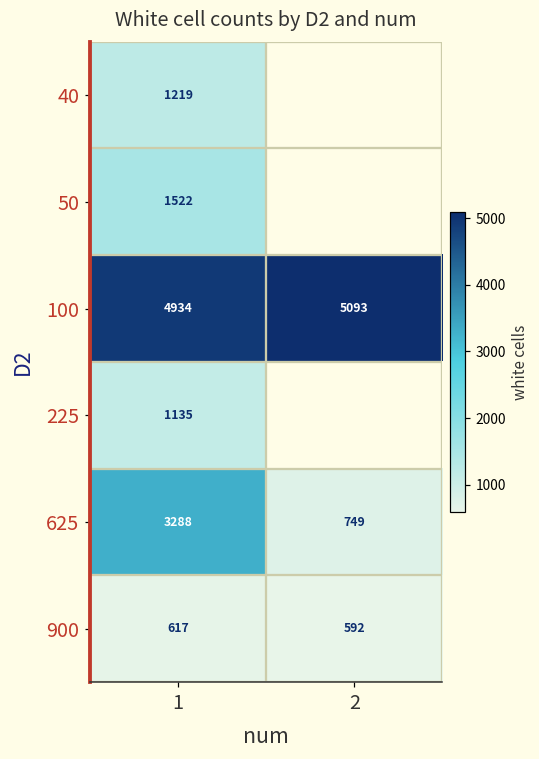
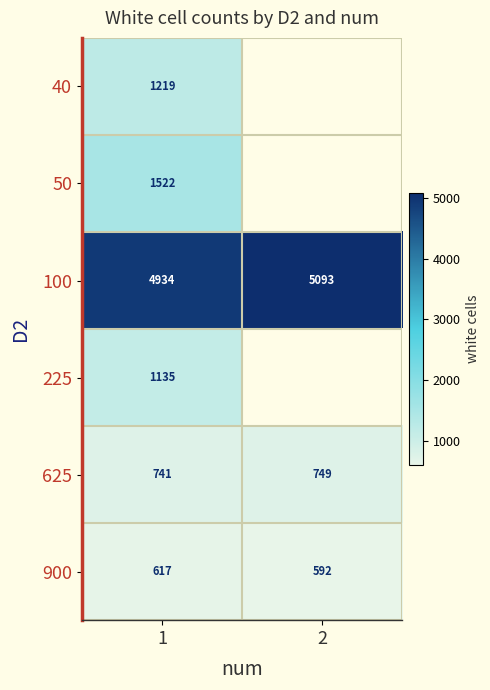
625, 1: 3288 -> 741
